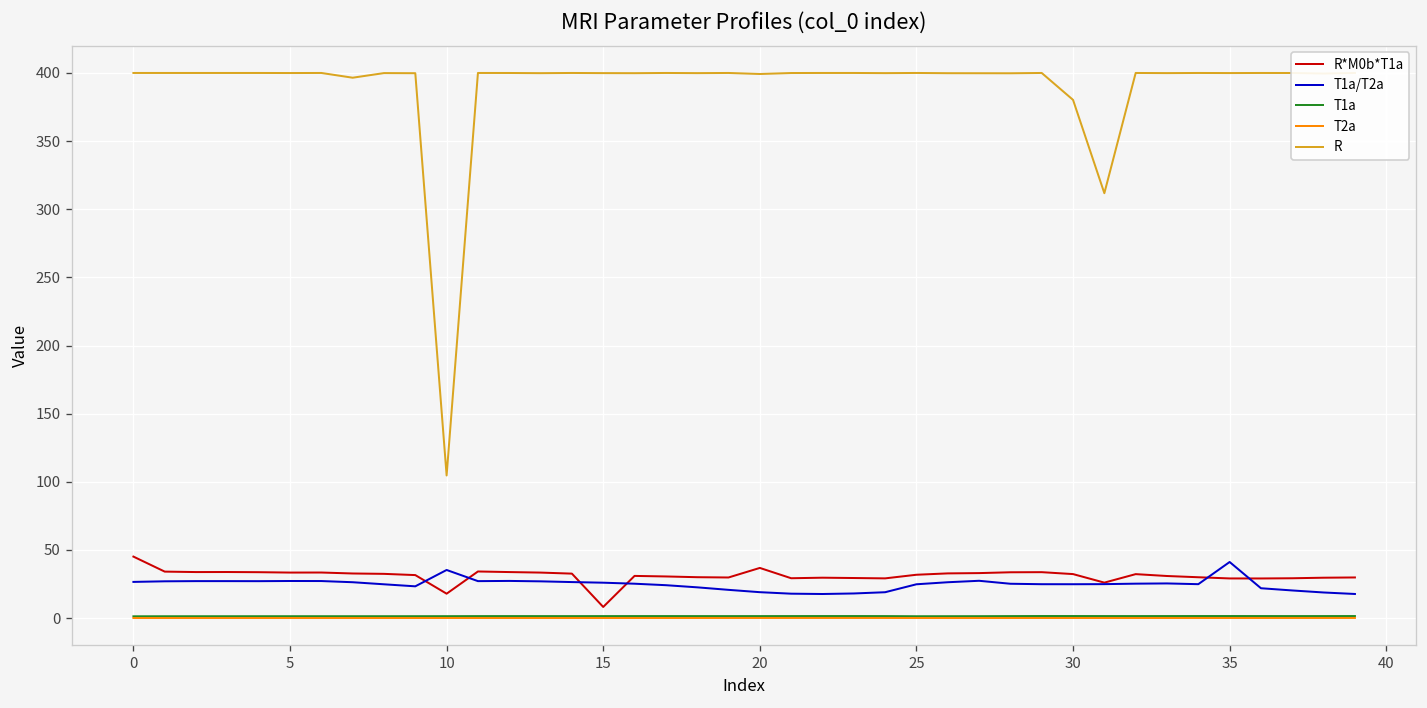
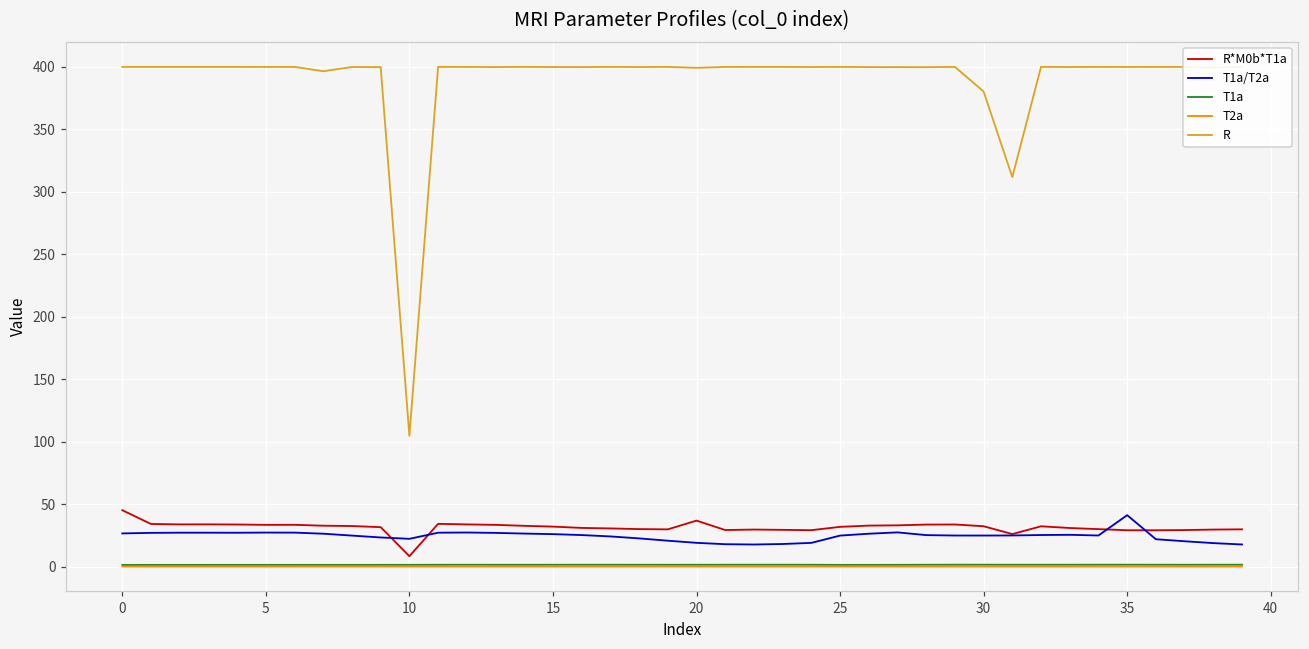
R*M0b*T1a, 10: 18 -> 8
T1a/T2a, 10: 35 -> 22
R*M0b*T1a, 15: 8 -> 32
